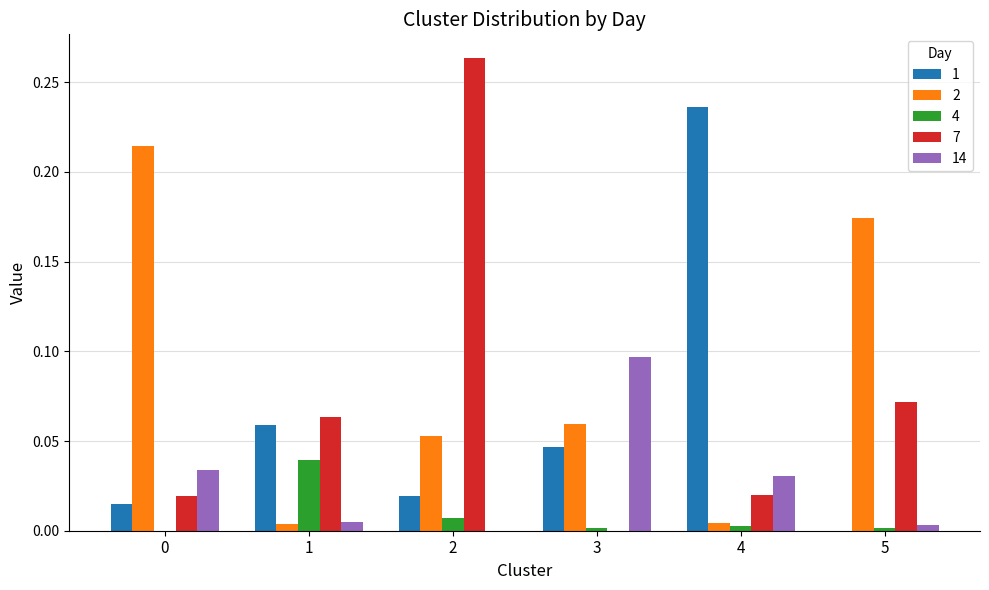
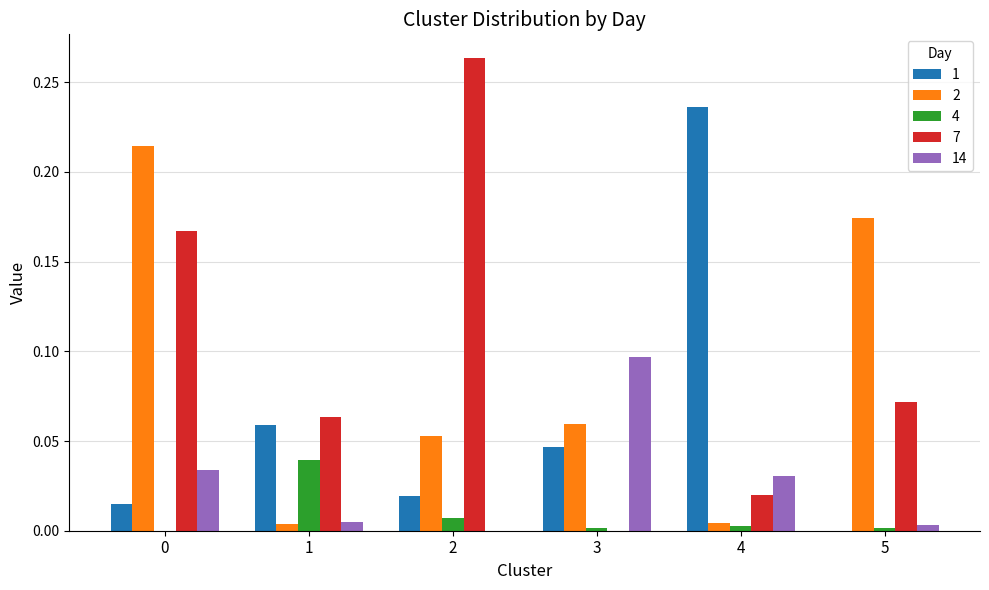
7, 0: 0.019 -> 0.167
